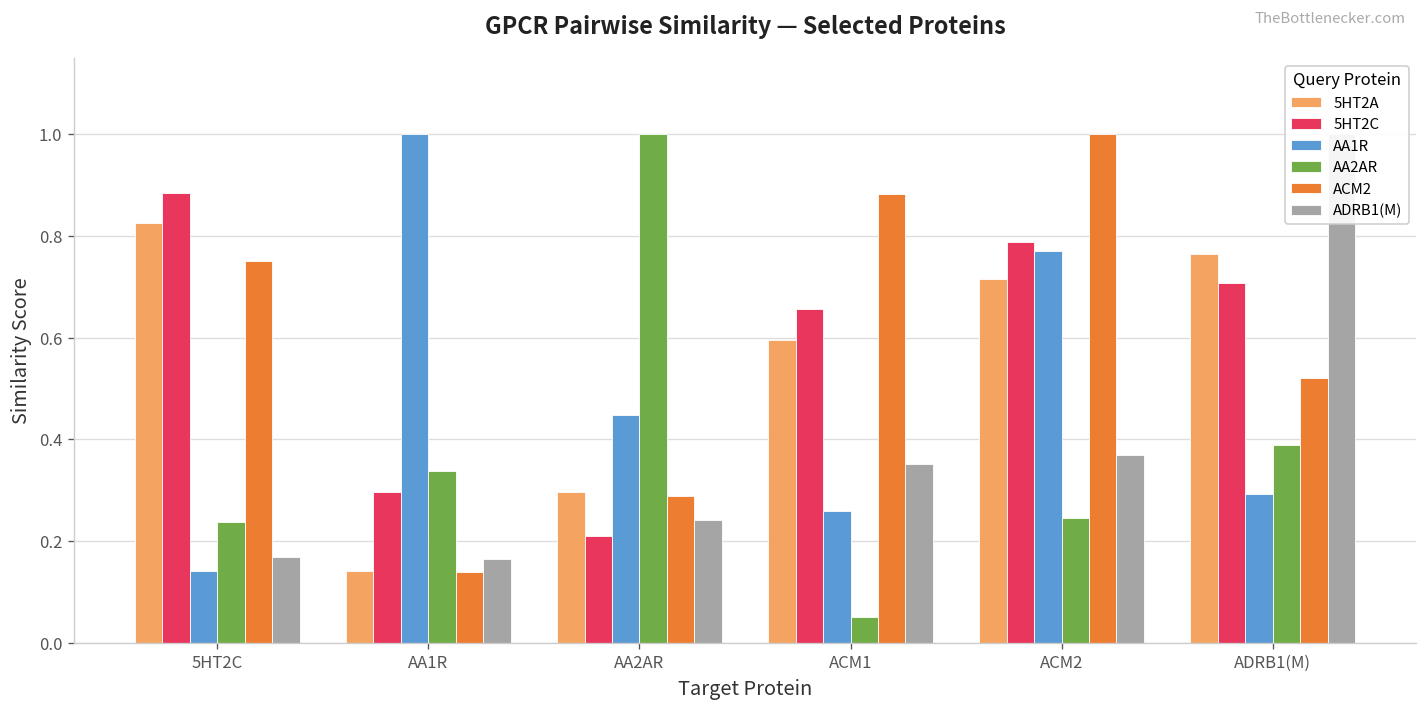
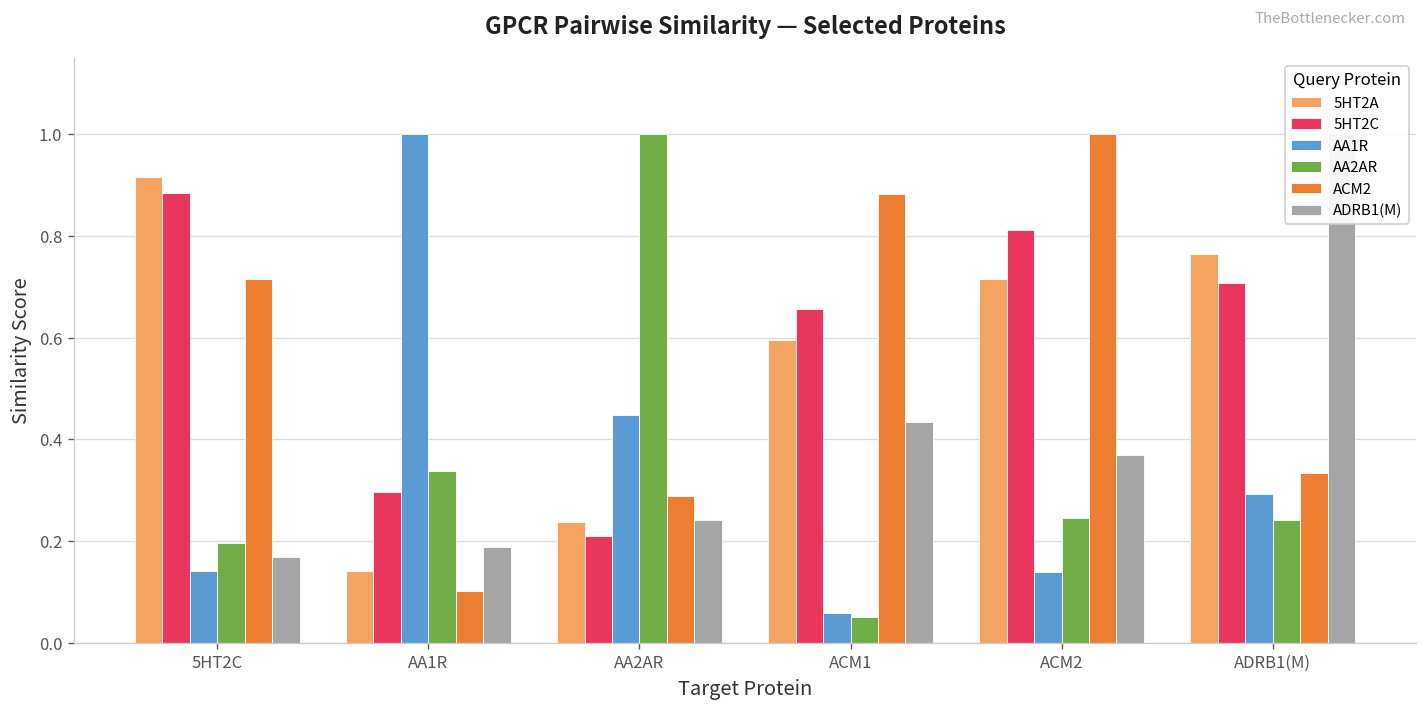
5HT2A, 5HT2C: 0.82 -> 0.92
AA2AR, 5HT2C: 0.24 -> 0.20
ACM2, 5HT2C: 0.75 -> 0.72
ACM2, AA1R: 0.14 -> 0.10
ADRB1(M), AA1R: 0.16 -> 0.19
5HT2A, AA2AR: 0.30 -> 0.24
AA1R, ACM1: 0.26 -> 0.06
ADRB1(M), ACM1: 0.35 -> 0.43
5HT2C, ACM2: 0.79 -> 0.81
AA1R, ACM2: 0.77 -> 0.14
AA2AR, ADRB1(M): 0.39 -> 0.24
ACM2, ADRB1(M): 0.52 -> 0.33
